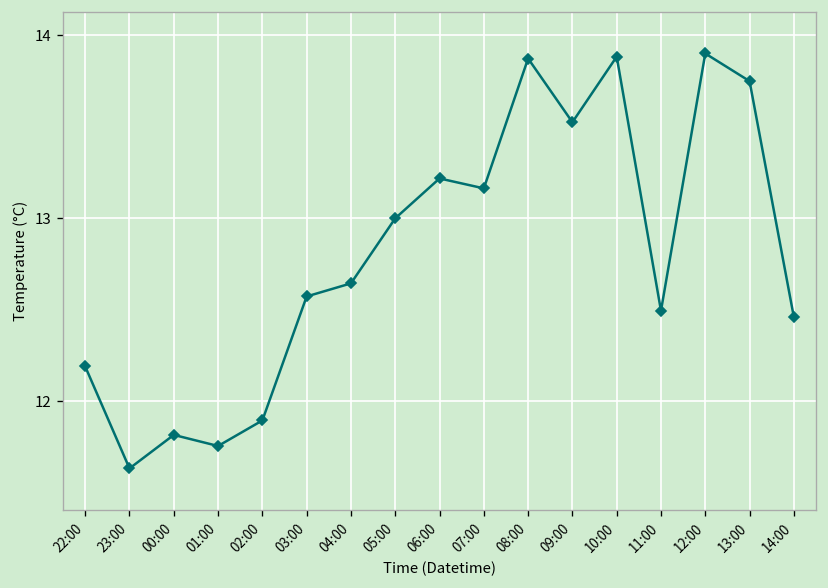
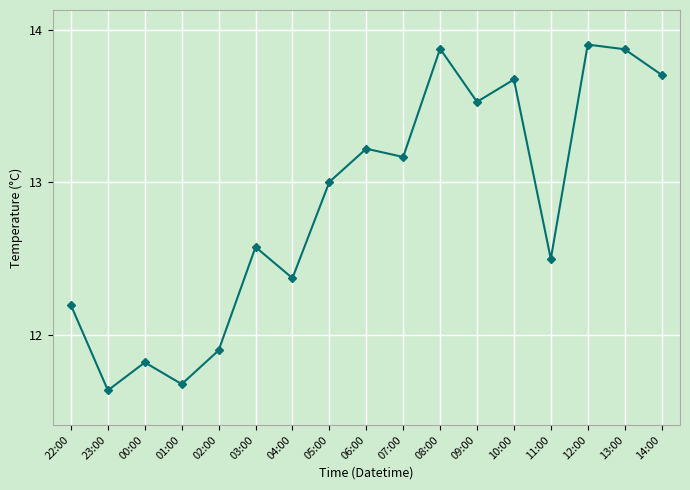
01:00: 11.76 -> 11.67
04:00: 12.65 -> 12.37
10:00: 13.88 -> 13.67
13:00: 13.75 -> 13.87
14:00: 12.46 -> 13.70
